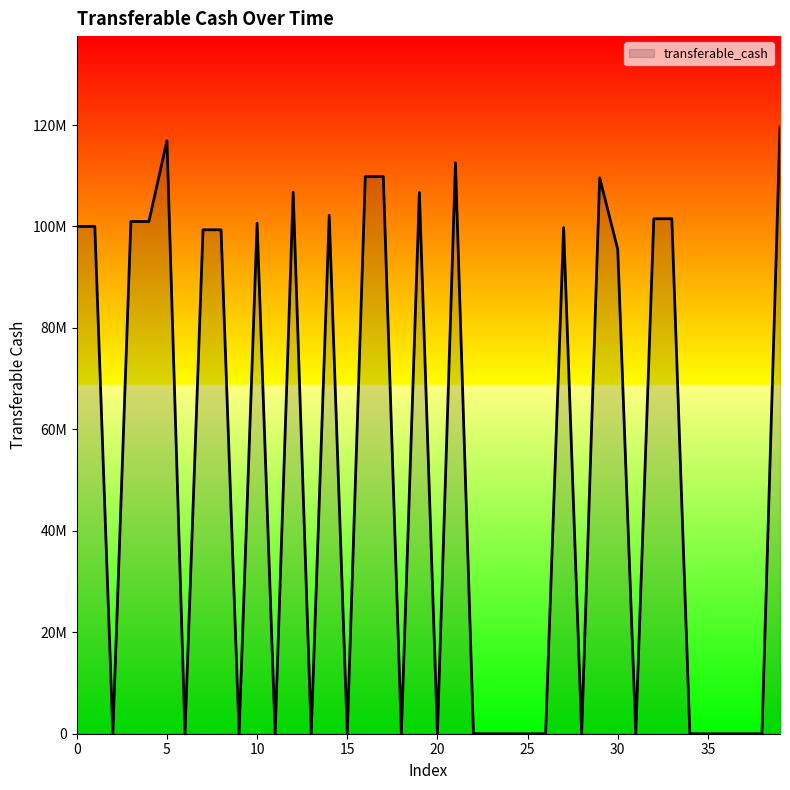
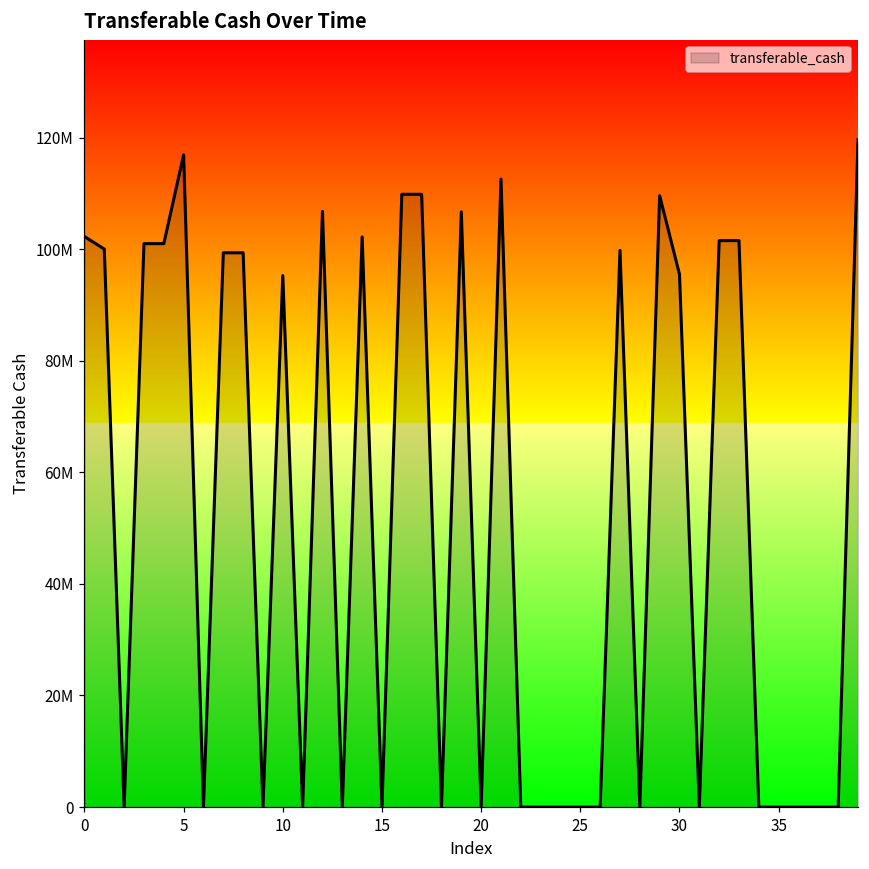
0: 100000000 -> 102000000
10: 101000000 -> 95000000
